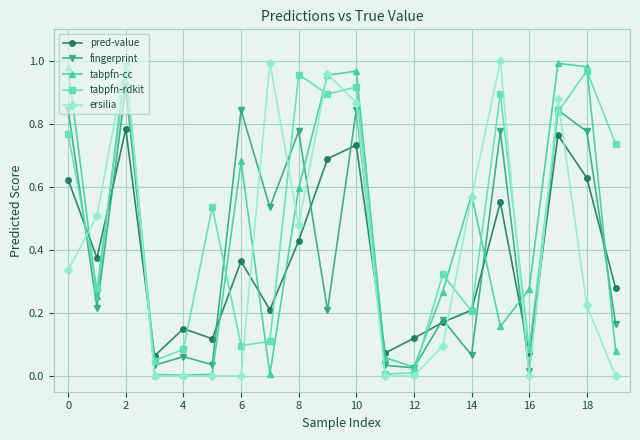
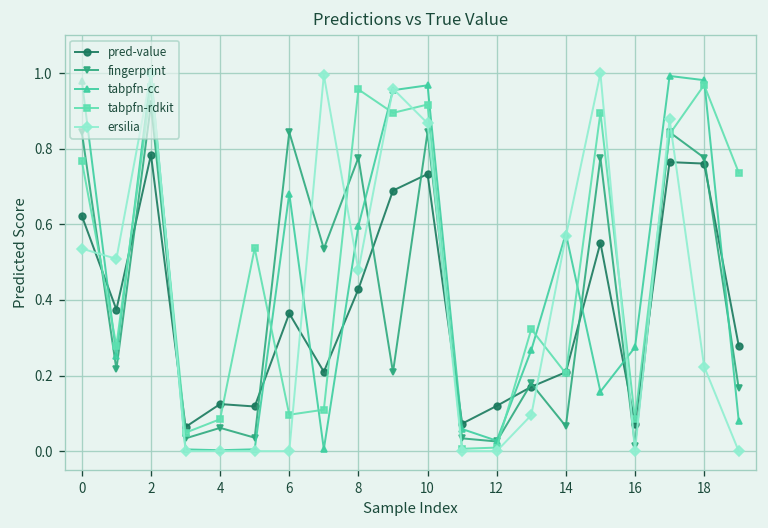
ersilia, 0: 0.34 -> 0.54
pred-value, 4: 0.15 -> 0.12
pred-value, 18: 0.63 -> 0.76
